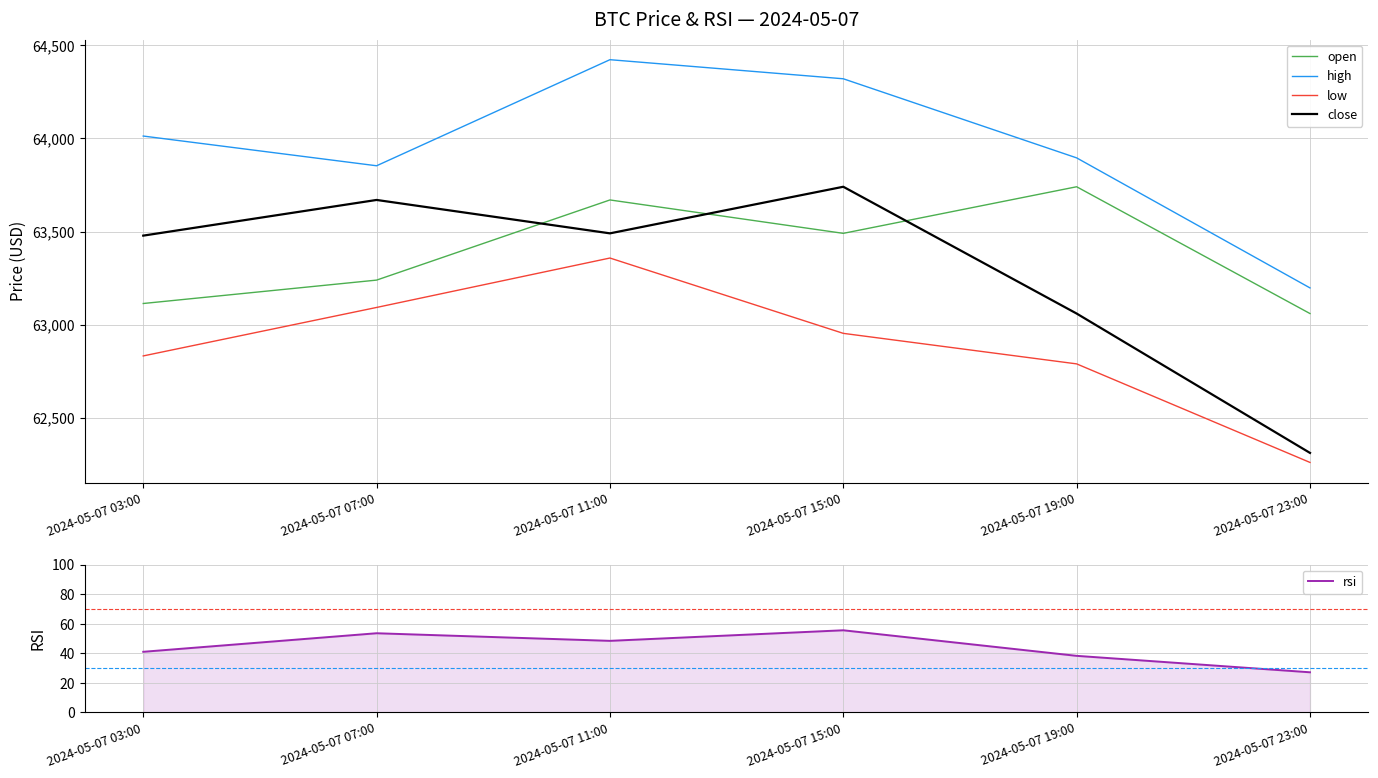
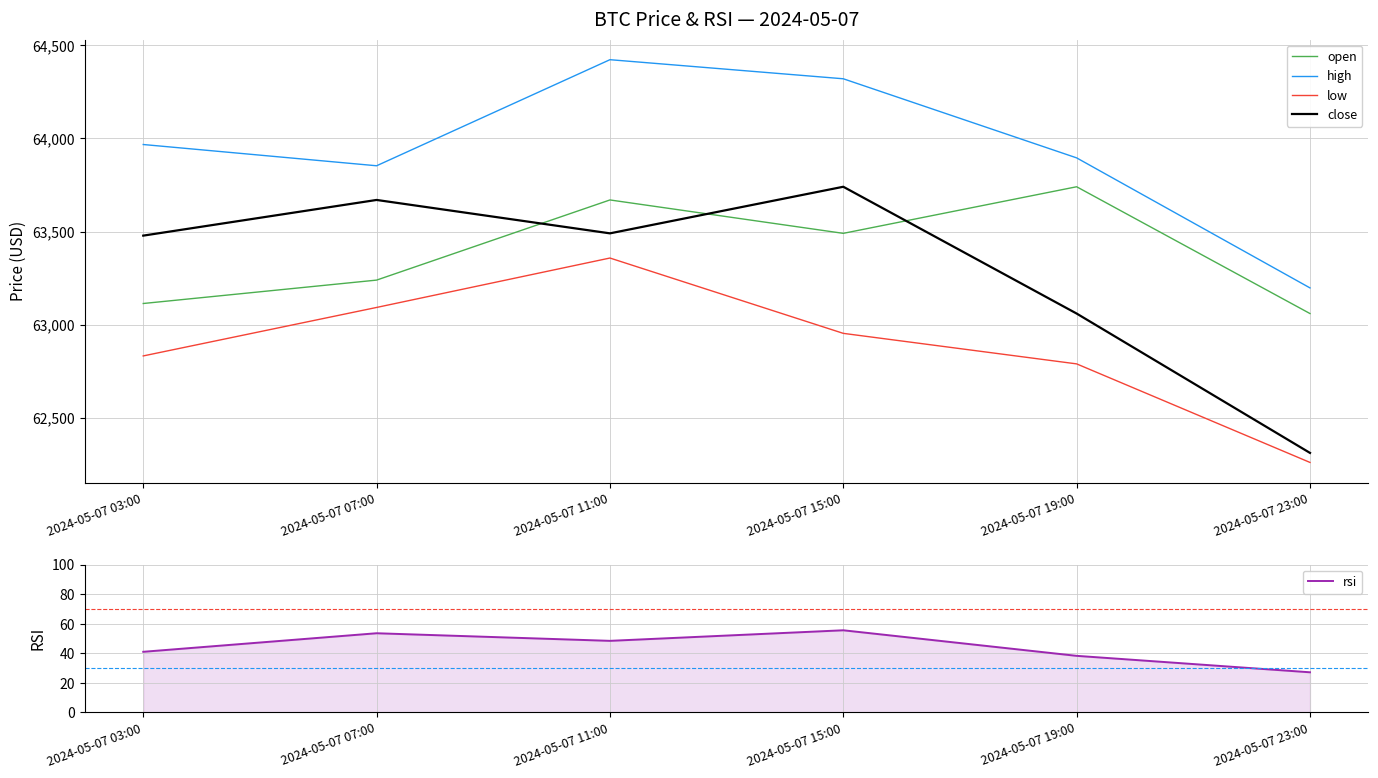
BTC Price & RSI — 2024-05-07, high, 2024-05-07 03:00: 64,010 -> 63,970
